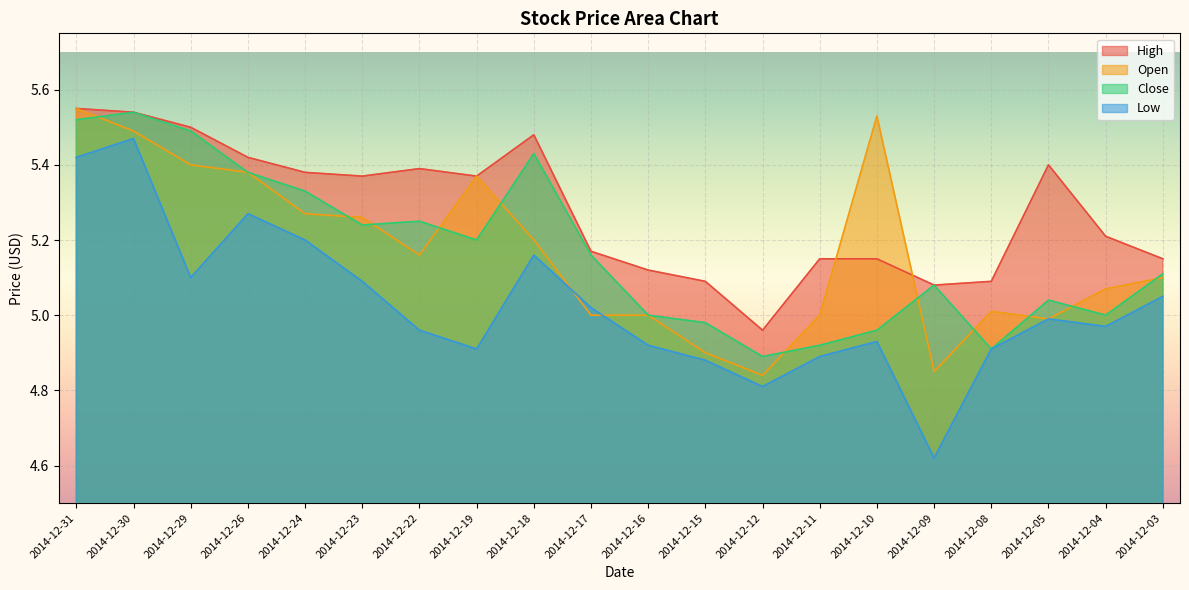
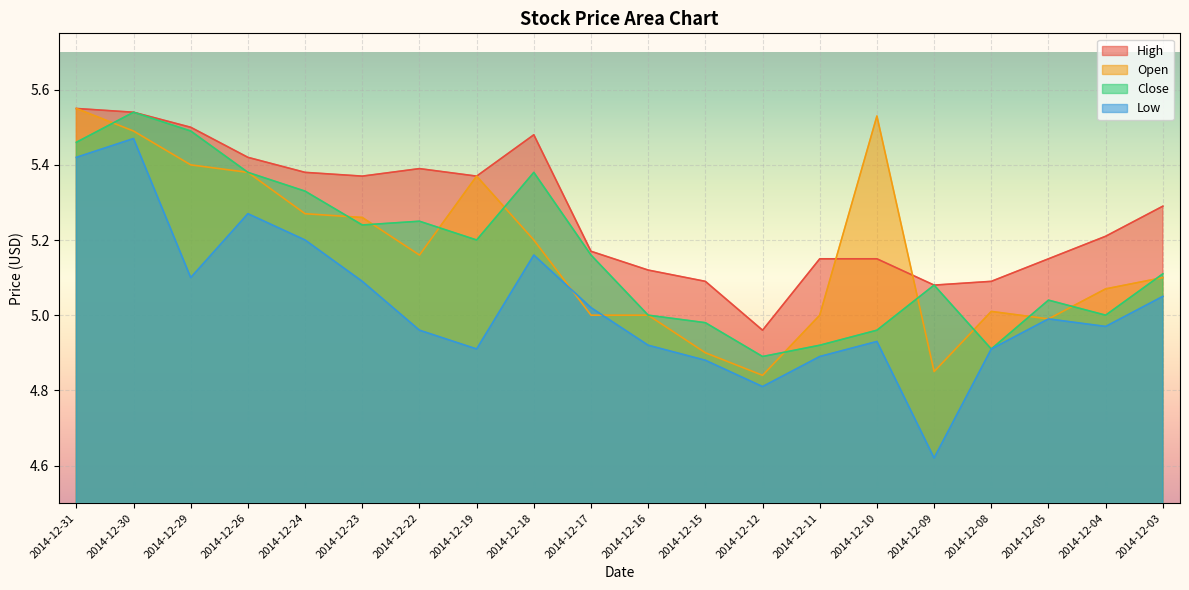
Close, 2014-12-31: 5.52 -> 5.46
Close, 2014-12-18: 5.43 -> 5.38
High, 2014-12-05: 5.40 -> 5.15
High, 2014-12-03: 5.15 -> 5.29
